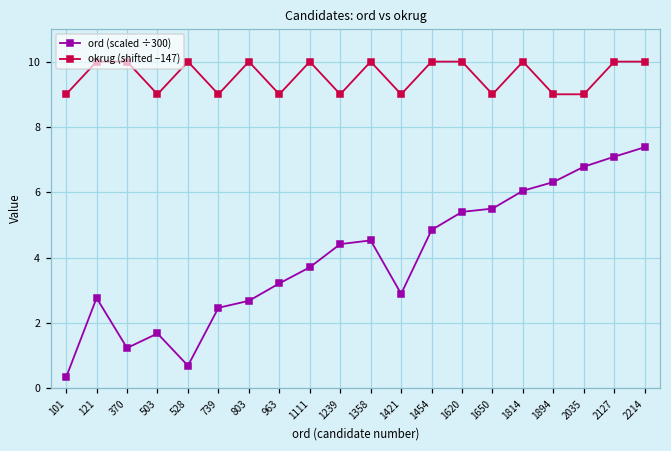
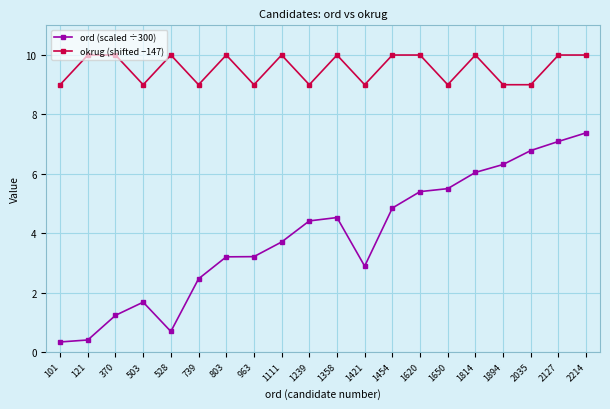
ord (scaled ÷300), 121: 2.8 -> 0.4
ord (scaled ÷300), 803: 2.7 -> 3.2
